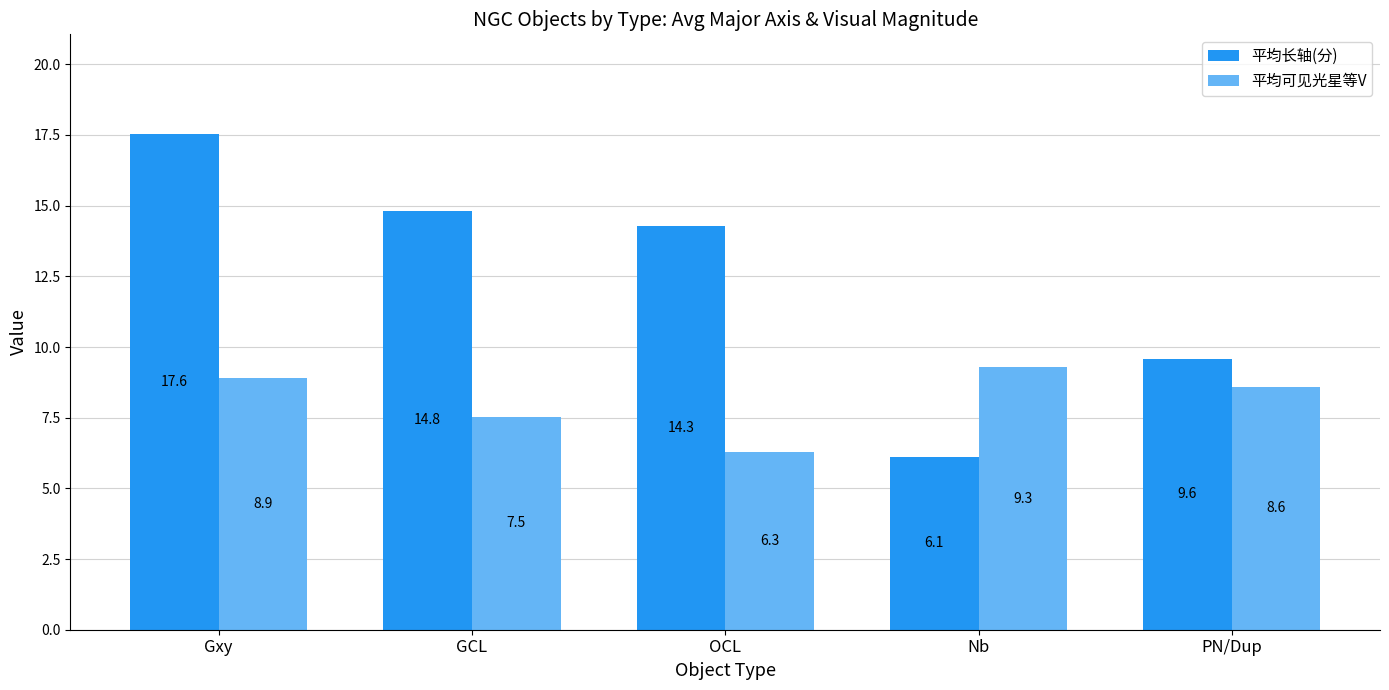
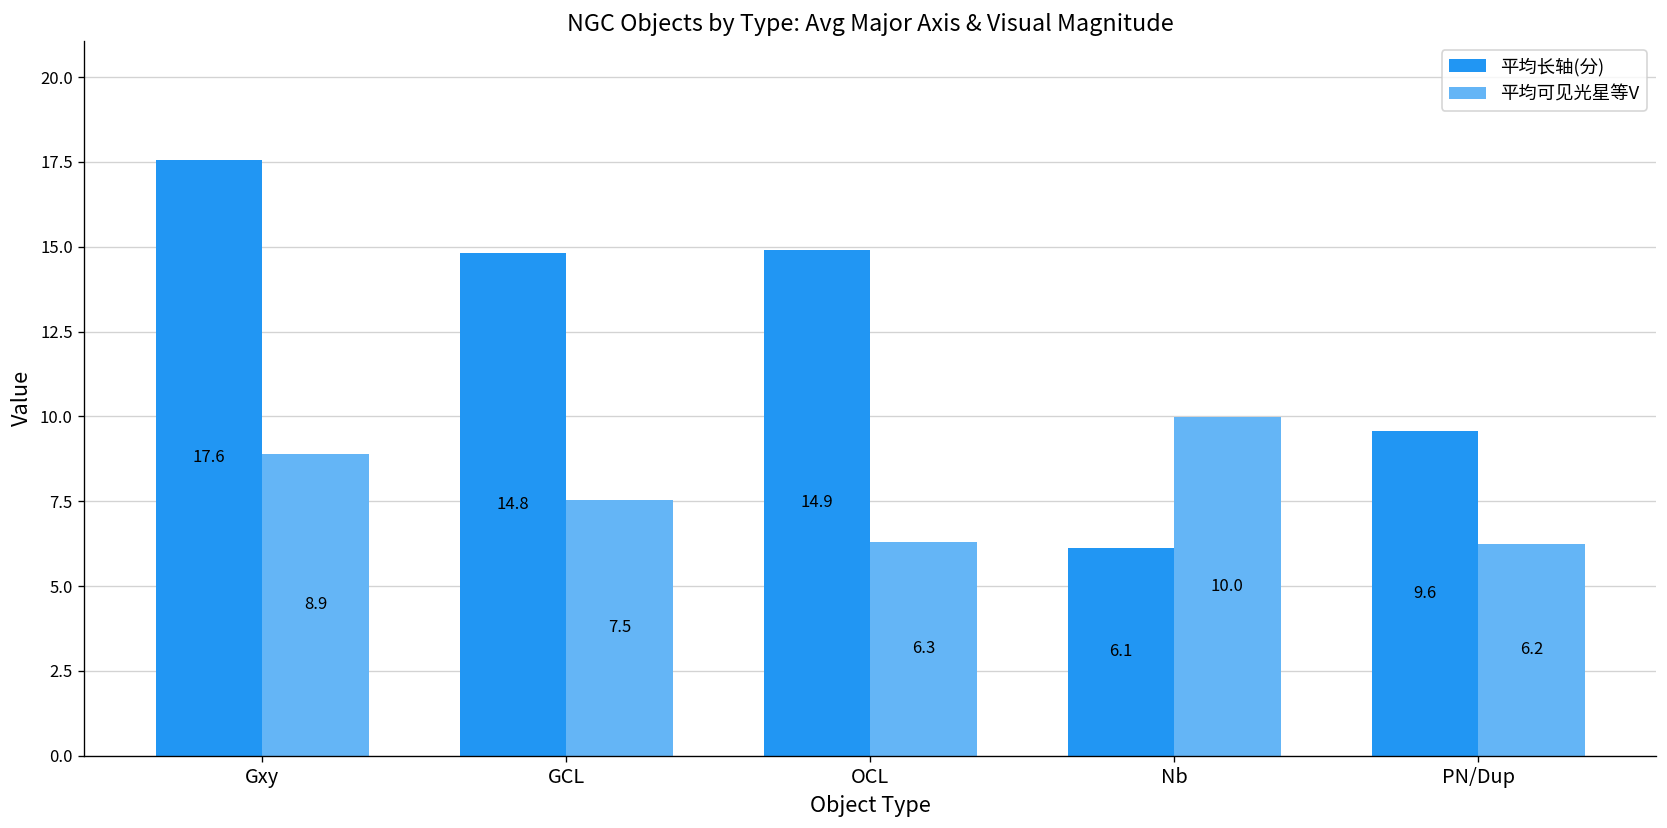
平均长轴(分), OCL: 14.3 -> 14.9
平均可见光星等V, Nb: 9.3 -> 10.0
平均可见光星等V, PN/Dup: 8.6 -> 6.2
